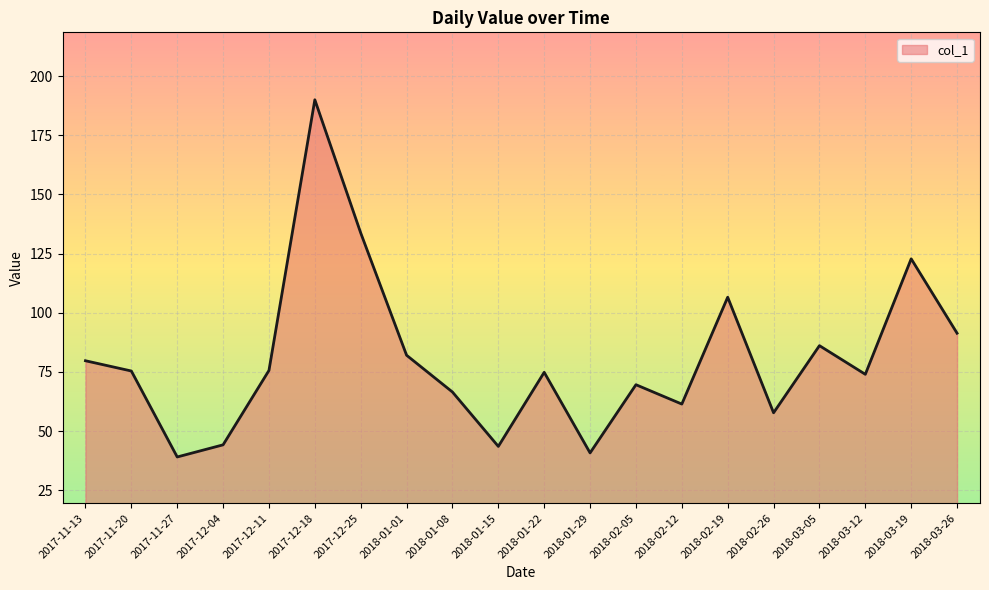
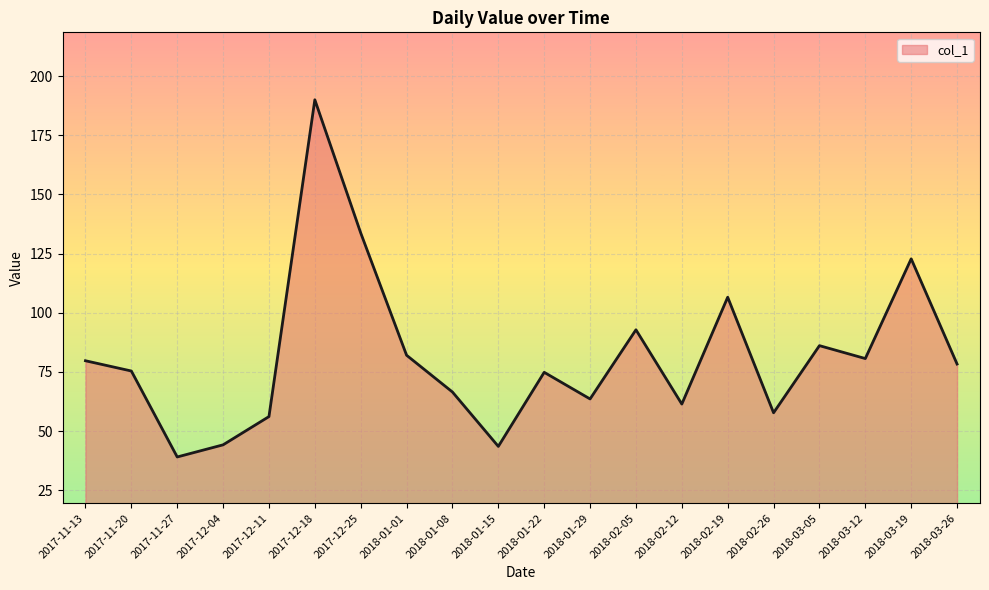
2017-12-11: 76 -> 56
2018-01-29: 41 -> 64
2018-02-05: 70 -> 93
2018-03-12: 74 -> 81
2018-03-26: 91 -> 78
